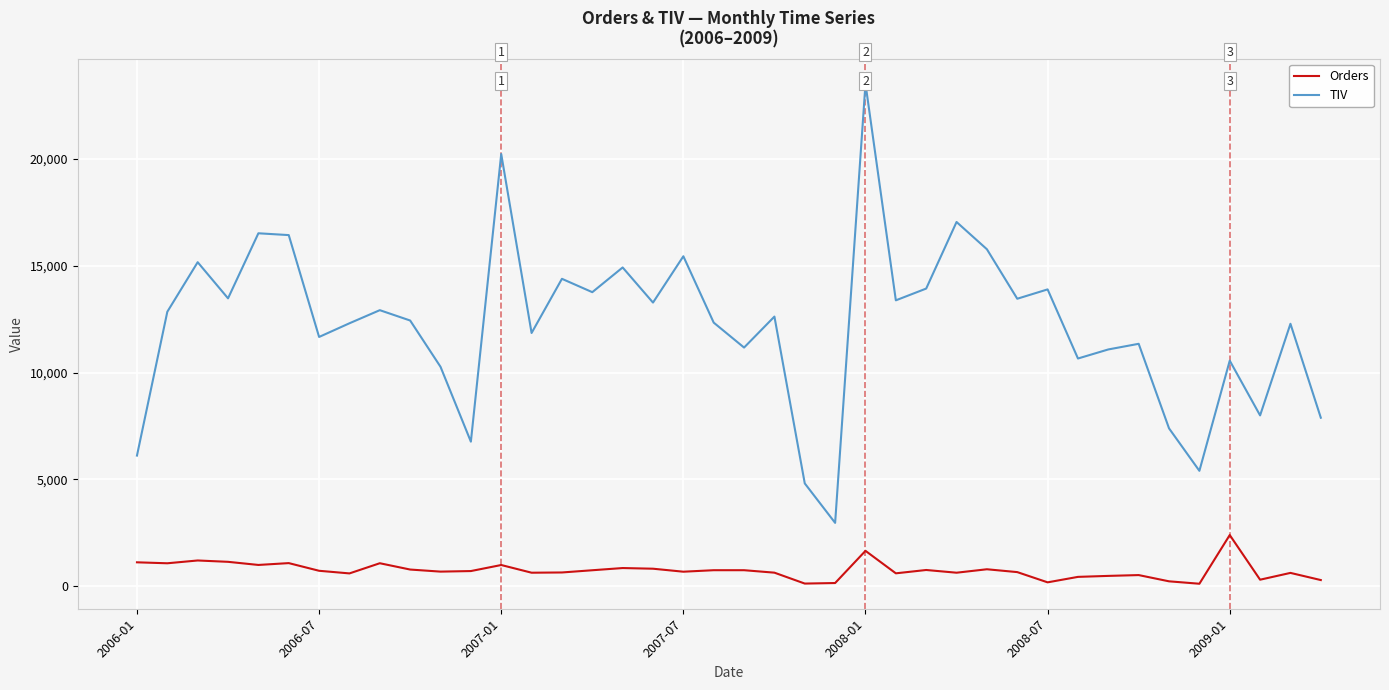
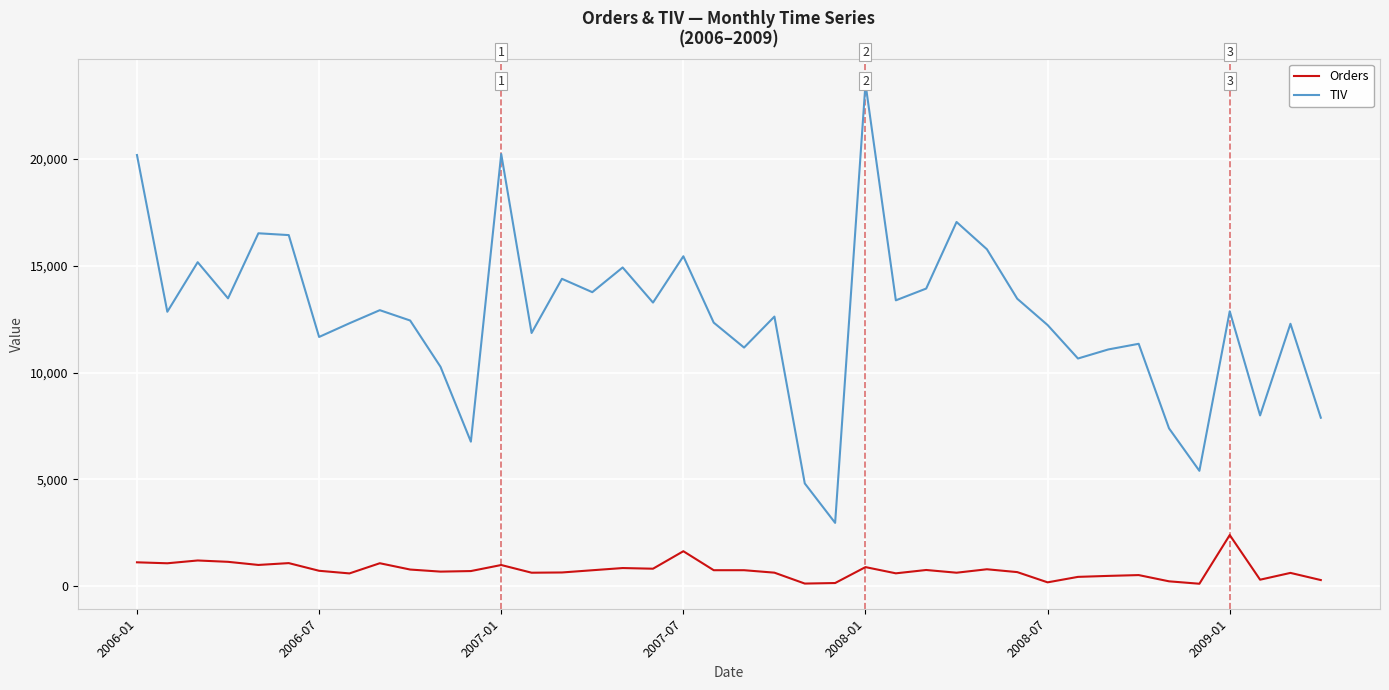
TIV, 2006-01: 6,100 -> 20,200
Orders, 2007-07: 700 -> 1,600
Orders, 2008-01: 1,700 -> 900
TIV, 2008-07: 13,900 -> 12,200
TIV, 2009-01: 10,600 -> 12,900
